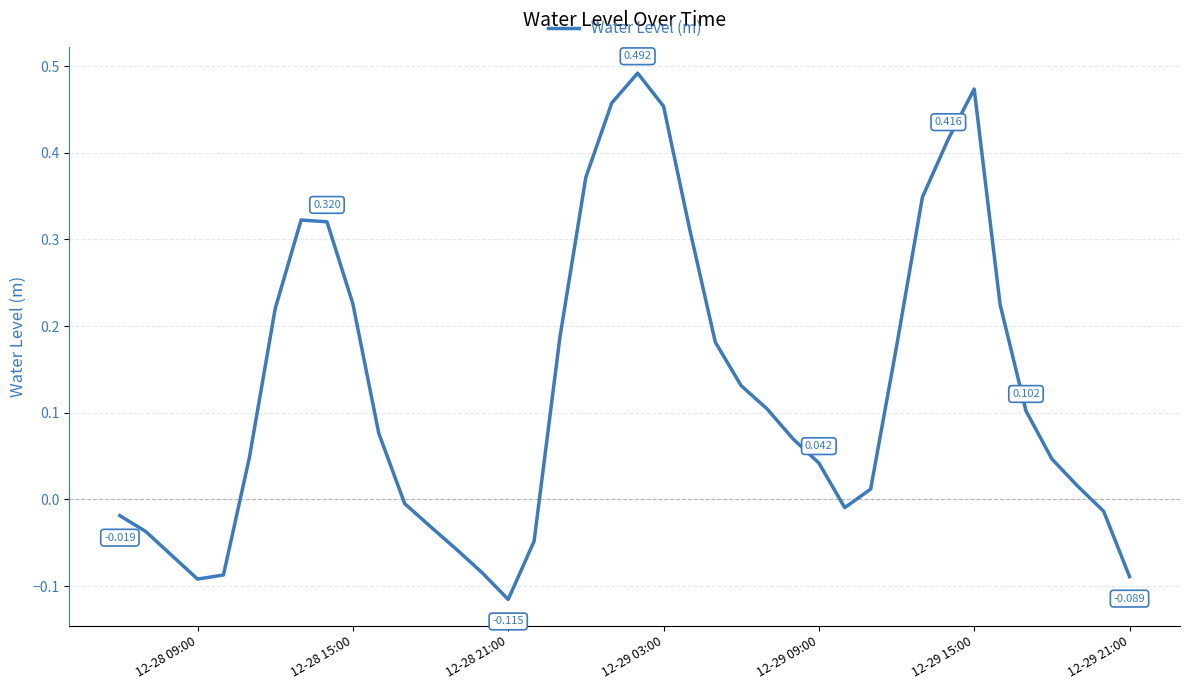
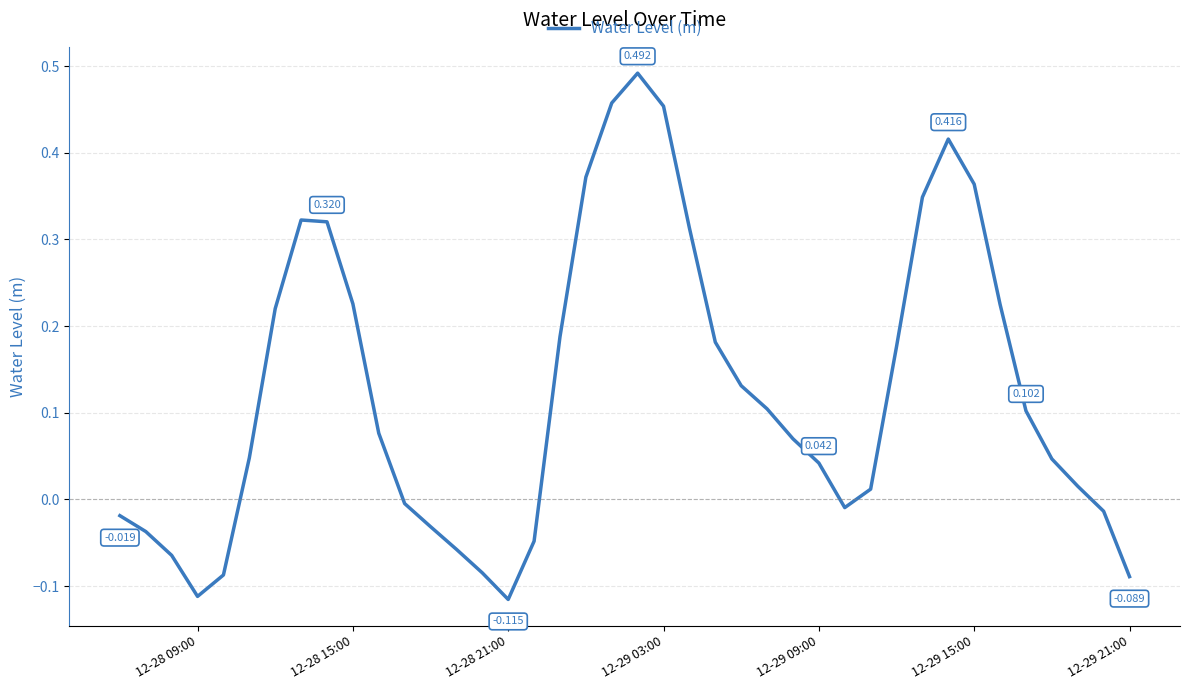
12-28 09:00: -0.09 -> -0.11
12-29 15:00: 0.47 -> 0.36
